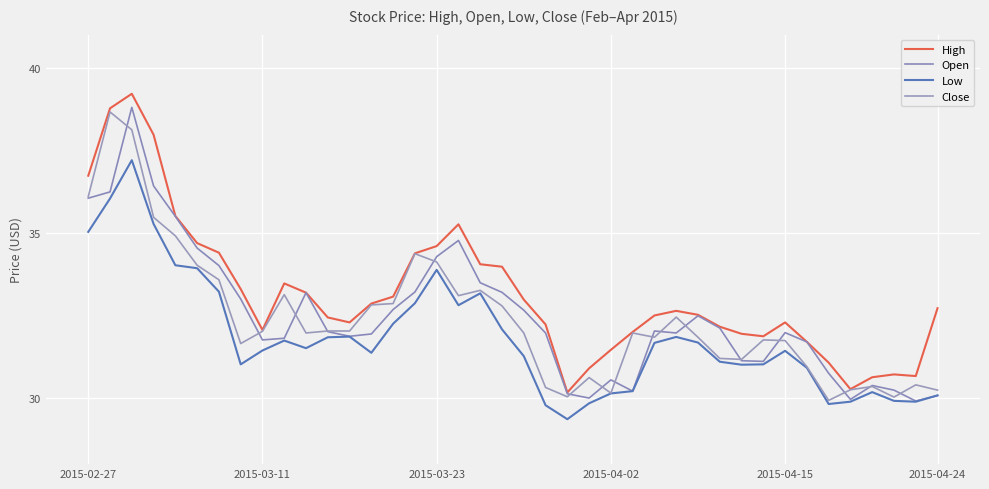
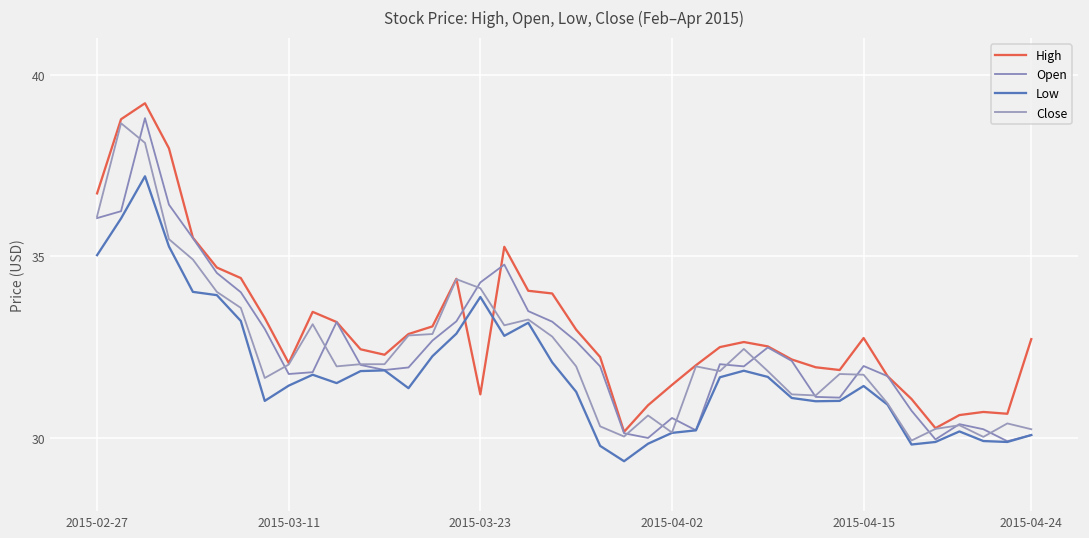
High, 2015-03-23: 34.6 -> 31.2
High, 2015-04-15: 32.3 -> 32.8
